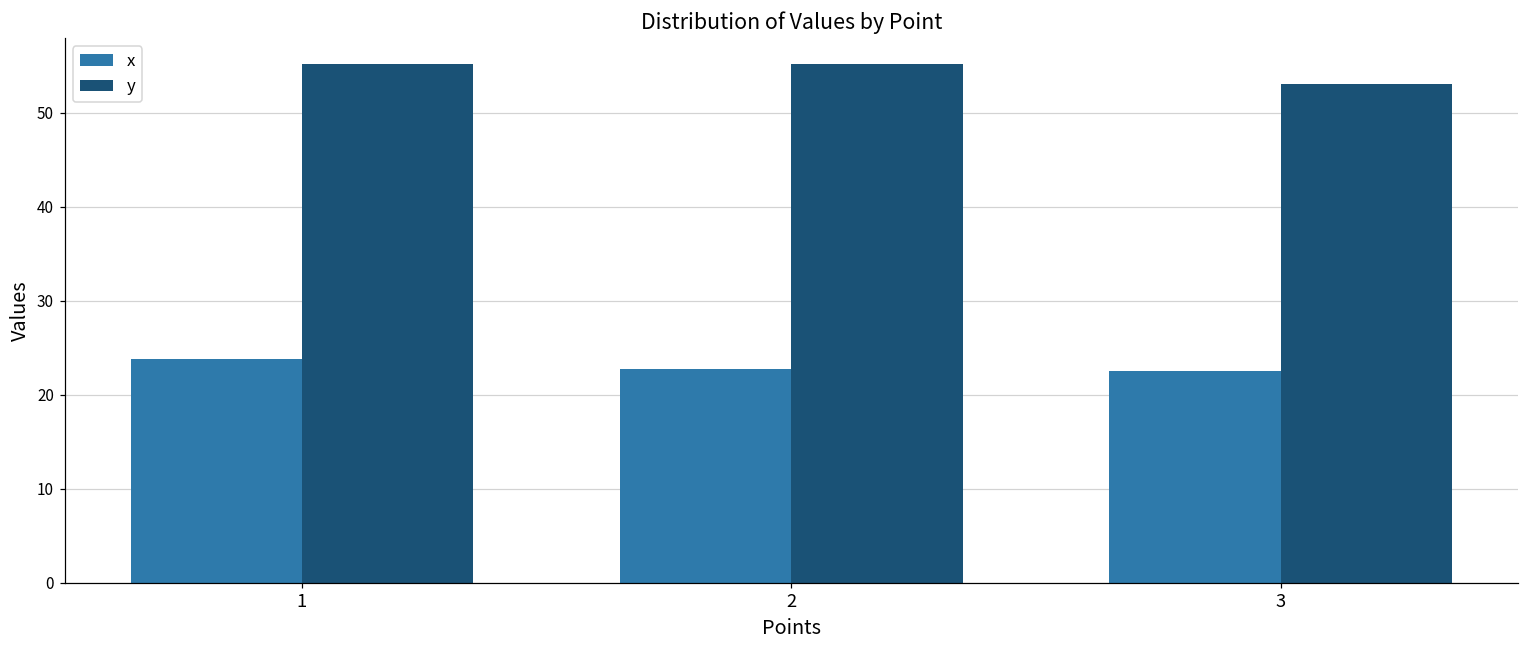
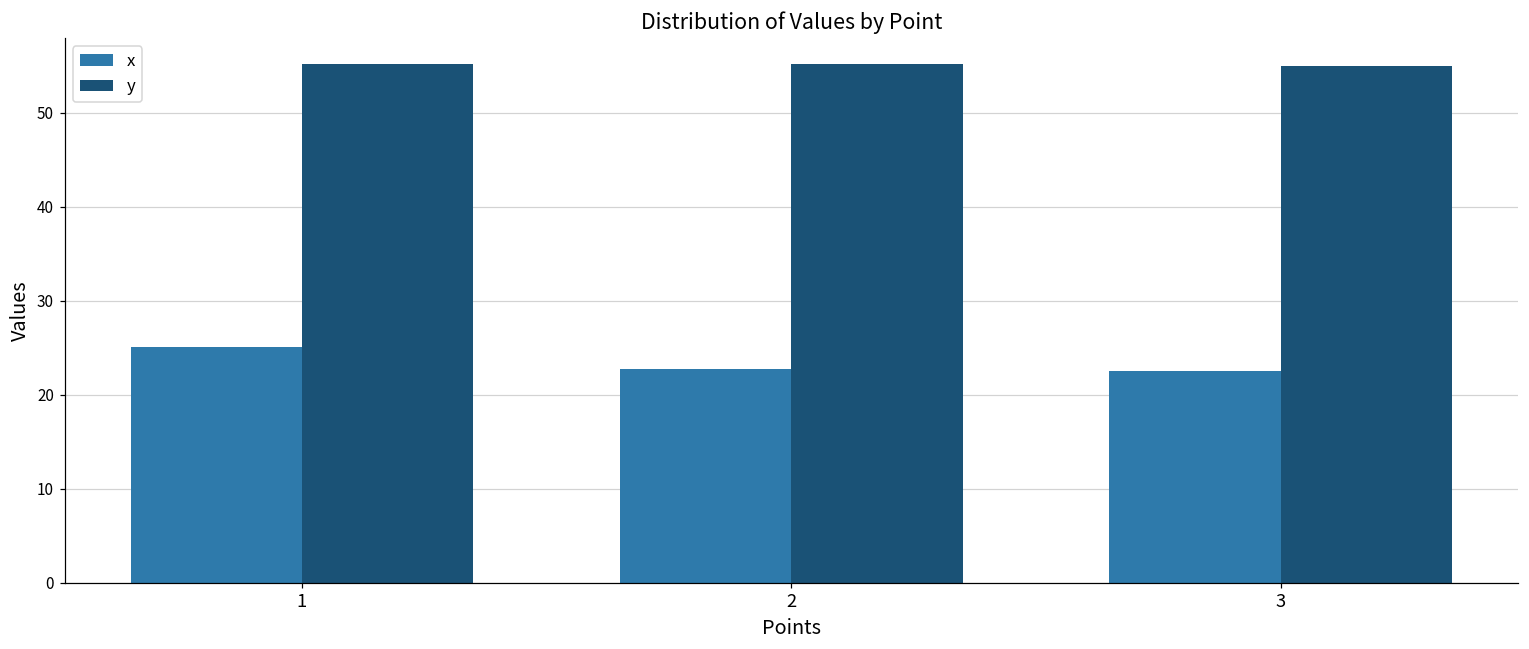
x, 1: 24 -> 25
y, 3: 53 -> 55
